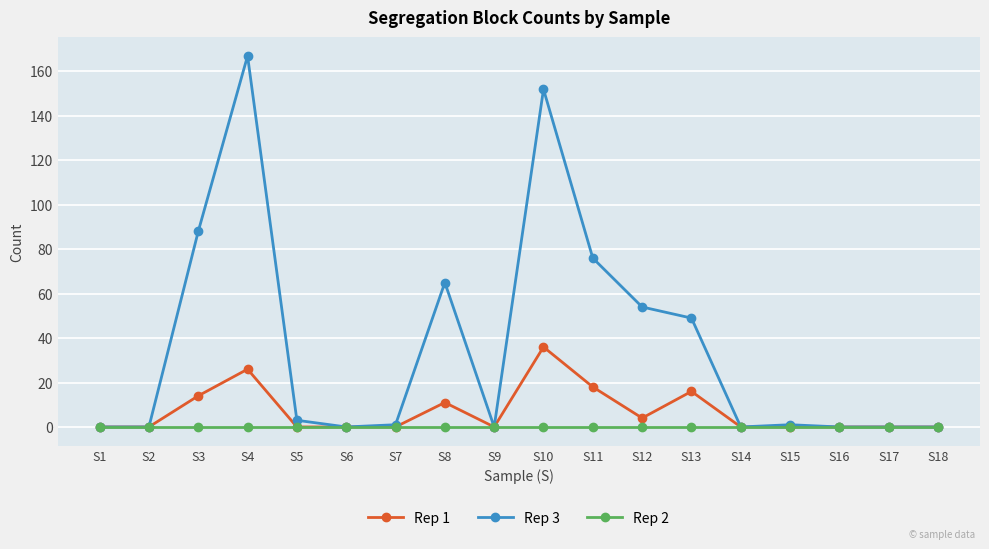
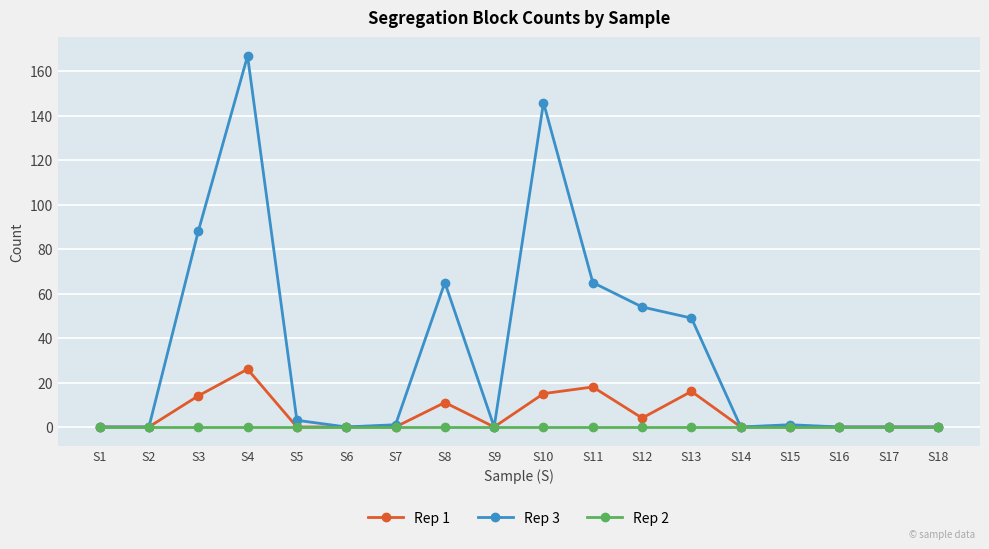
Rep 1, S10: 36 -> 15
Rep 3, S10: 152 -> 146
Rep 3, S11: 76 -> 65
